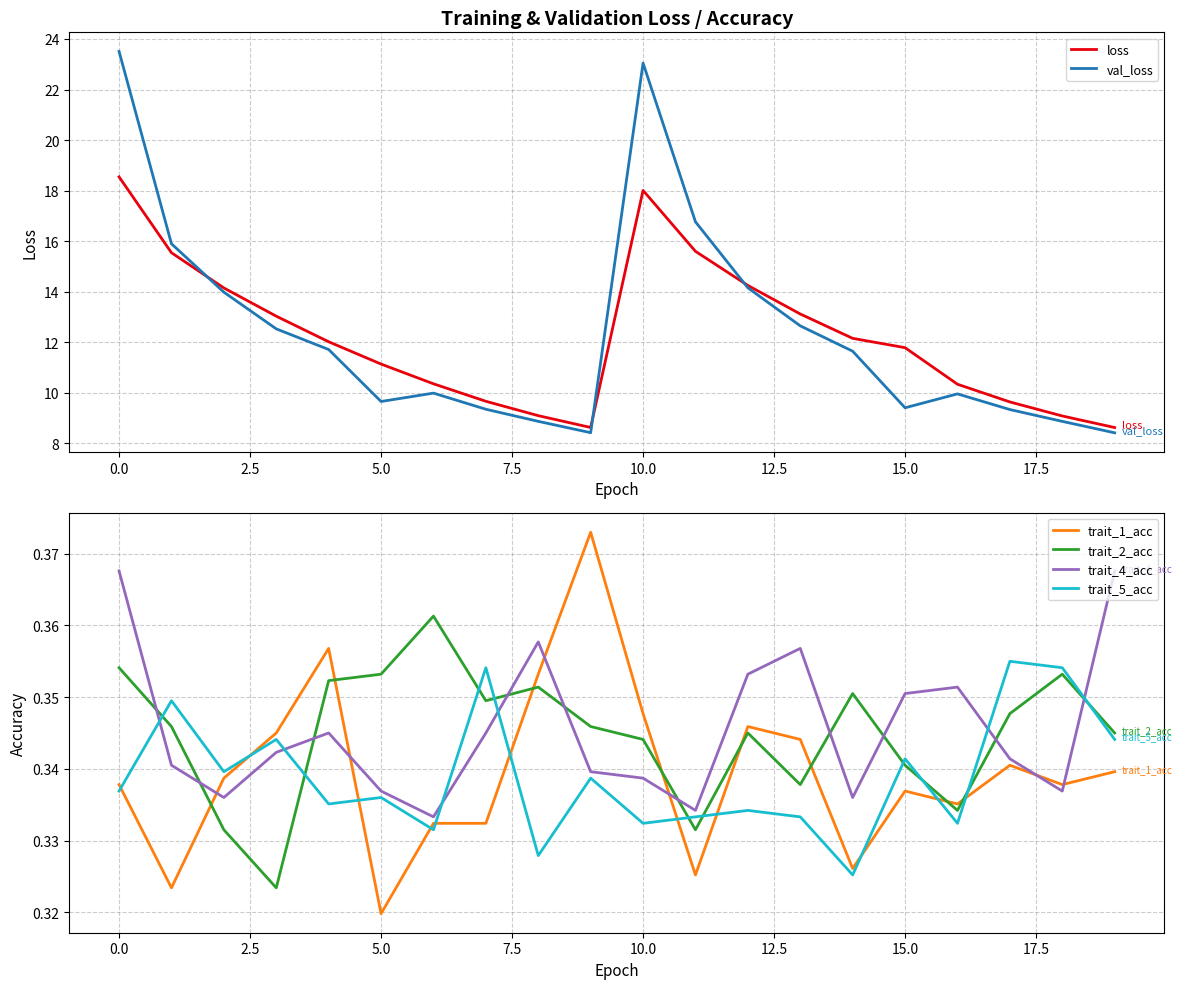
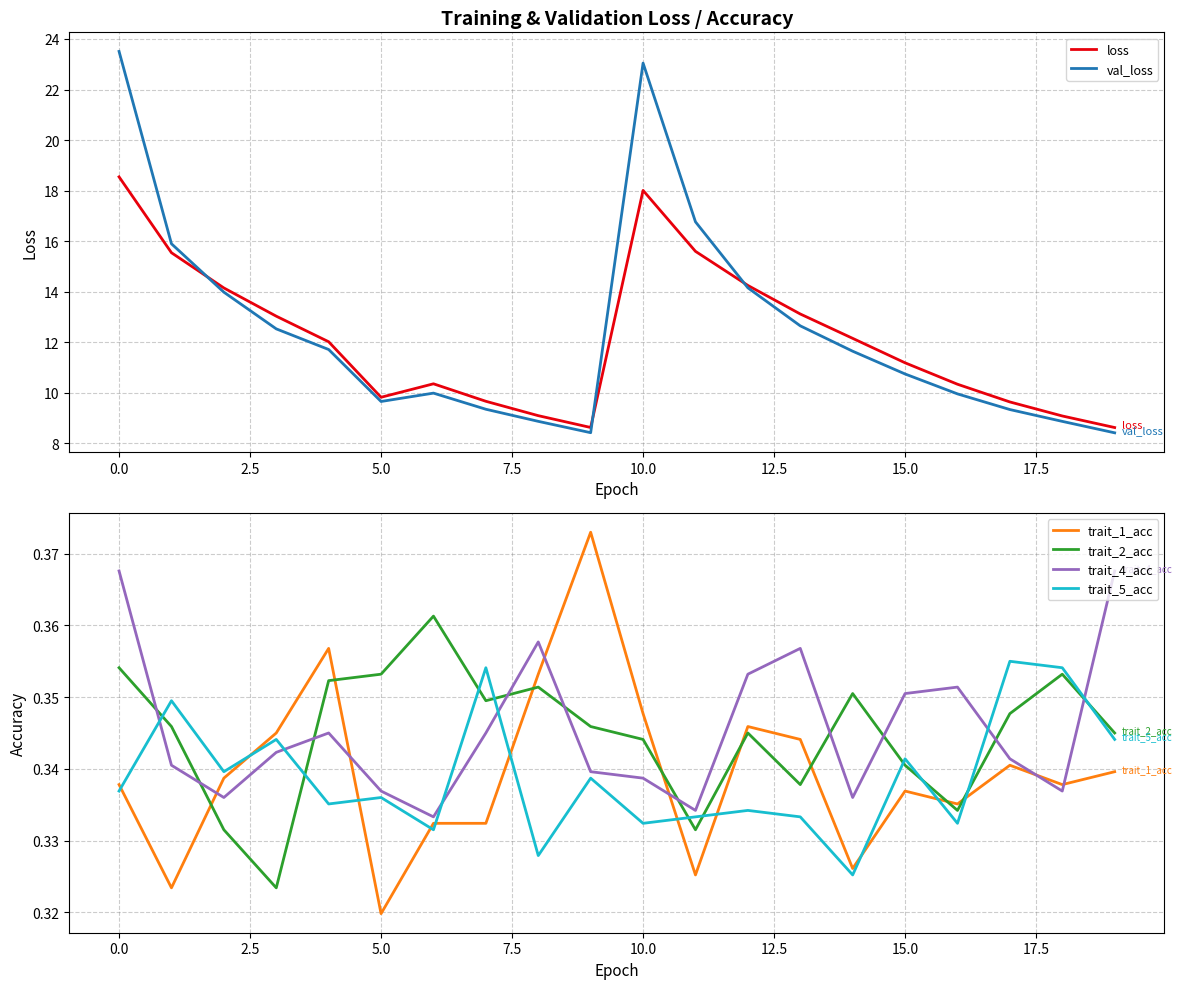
Training & Validation Loss / Accuracy, loss, 5.0: 11.1 -> 9.8
Training & Validation Loss / Accuracy, loss, 15.0: 11.8 -> 11.2
Training & Validation Loss / Accuracy, val_loss, 15.0: 9.4 -> 10.7
